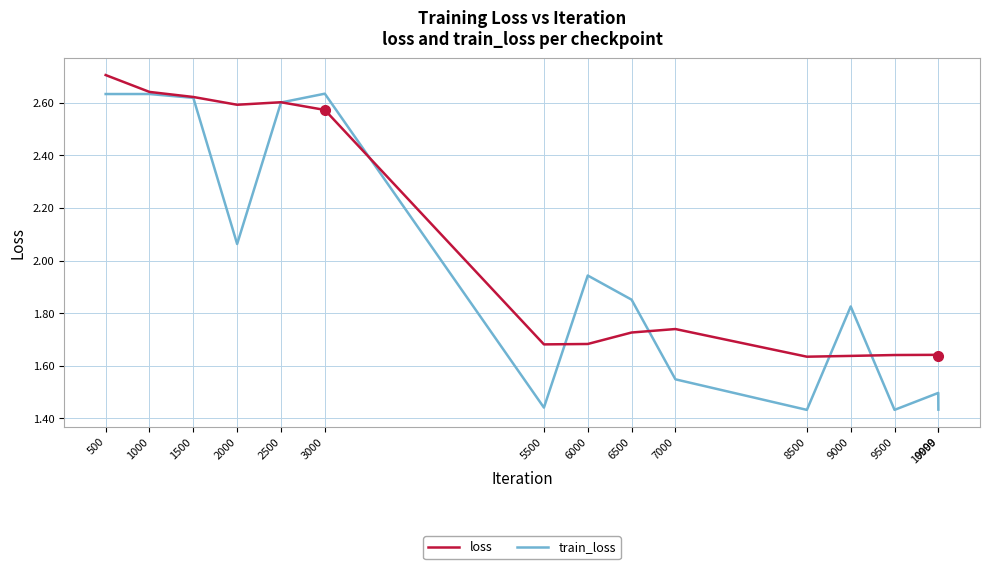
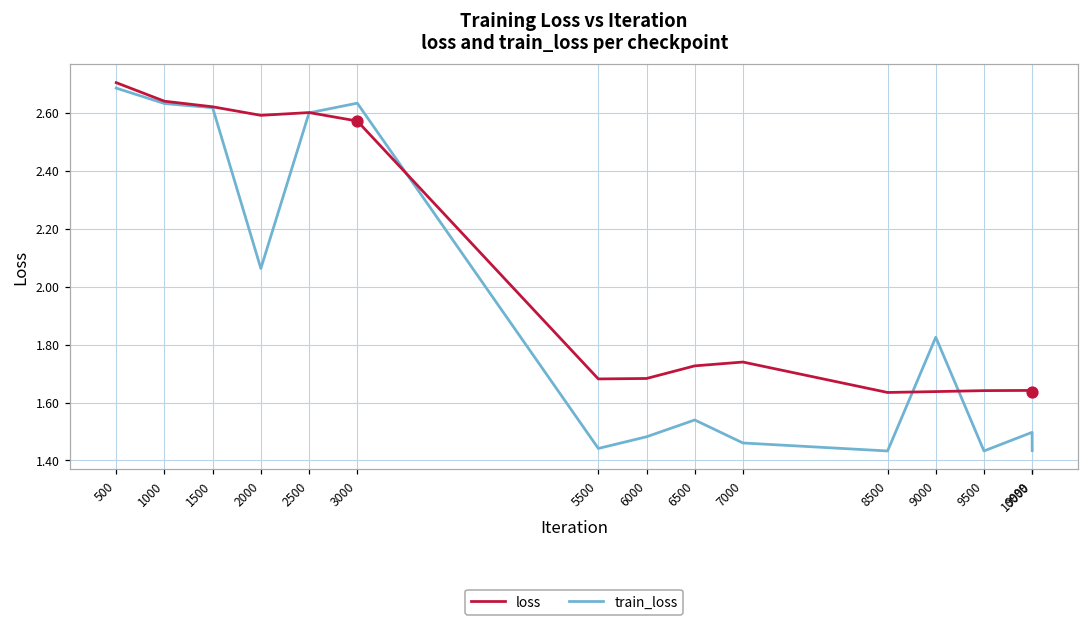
train_loss, 500: 2.63 -> 2.69
train_loss, 6000: 1.94 -> 1.48
train_loss, 6500: 1.85 -> 1.54
train_loss, 7000: 1.55 -> 1.46
